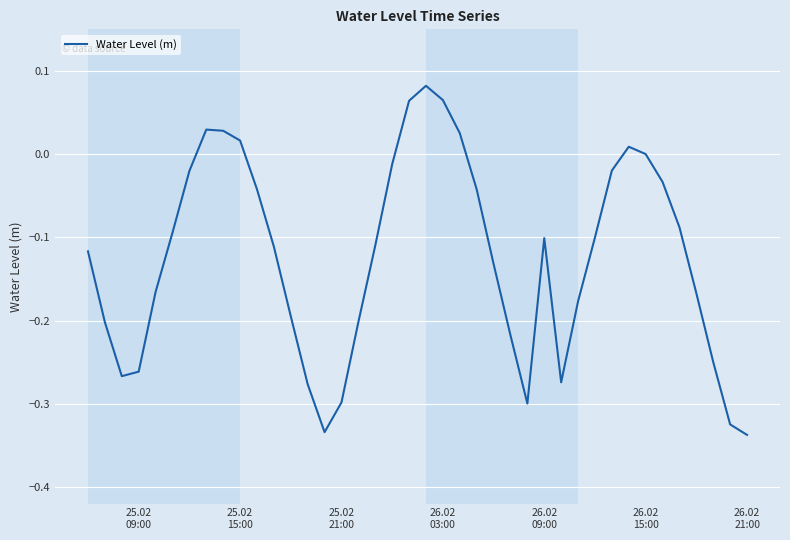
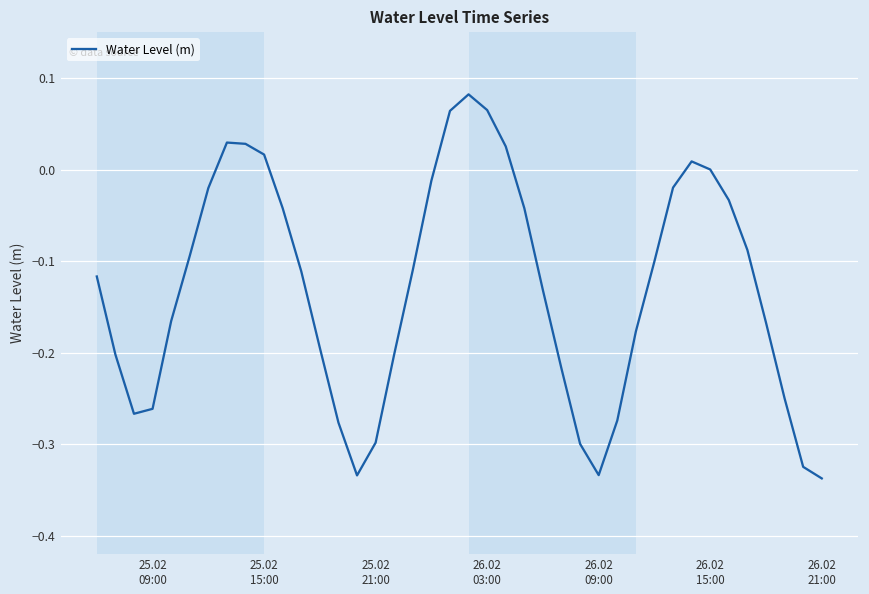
26.02 09:00: -0.10 -> -0.33
